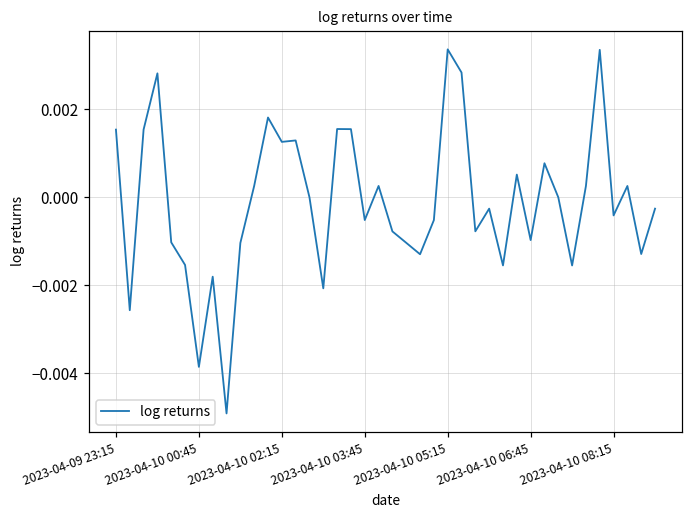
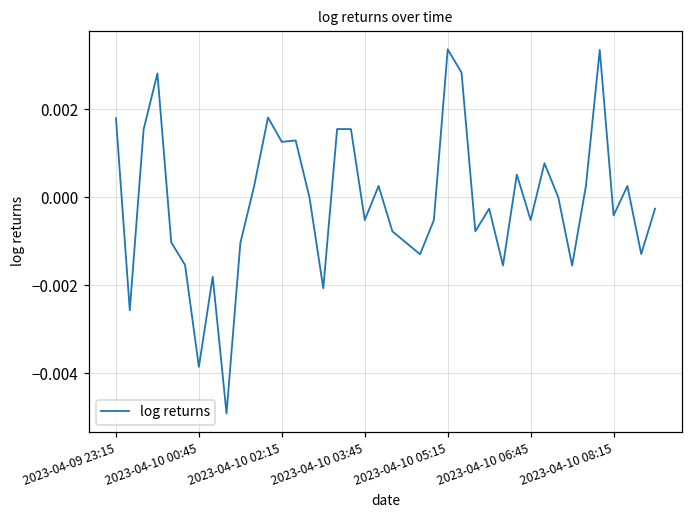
2023-04-09 23:15: 0.0015 -> 0.0018
2023-04-10 06:45: -0.0010 -> -0.0005
